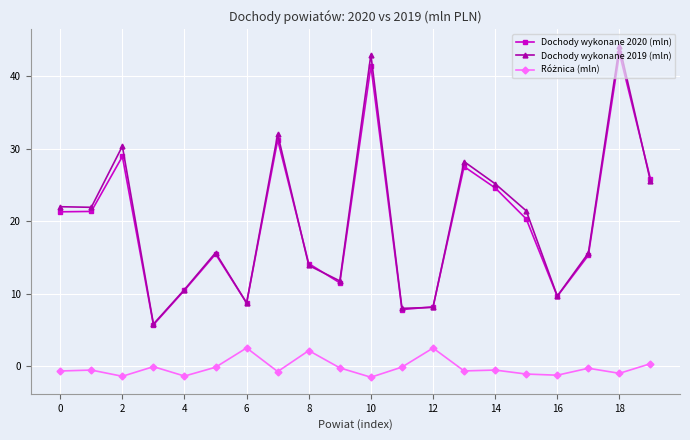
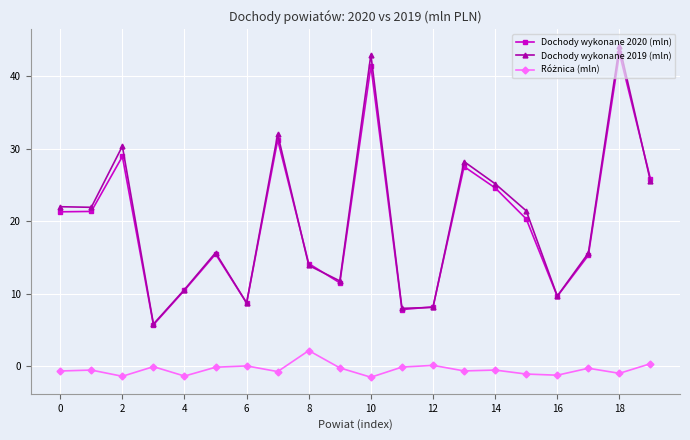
Różnica (mln), 6: 2 -> 0
Różnica (mln), 12: 2 -> 0
